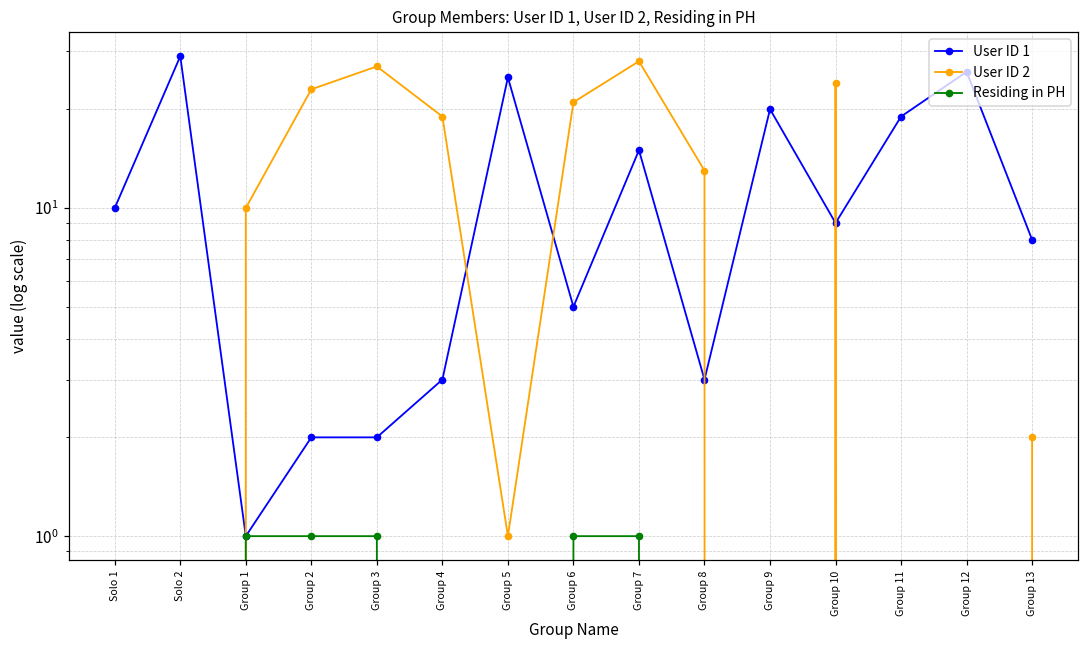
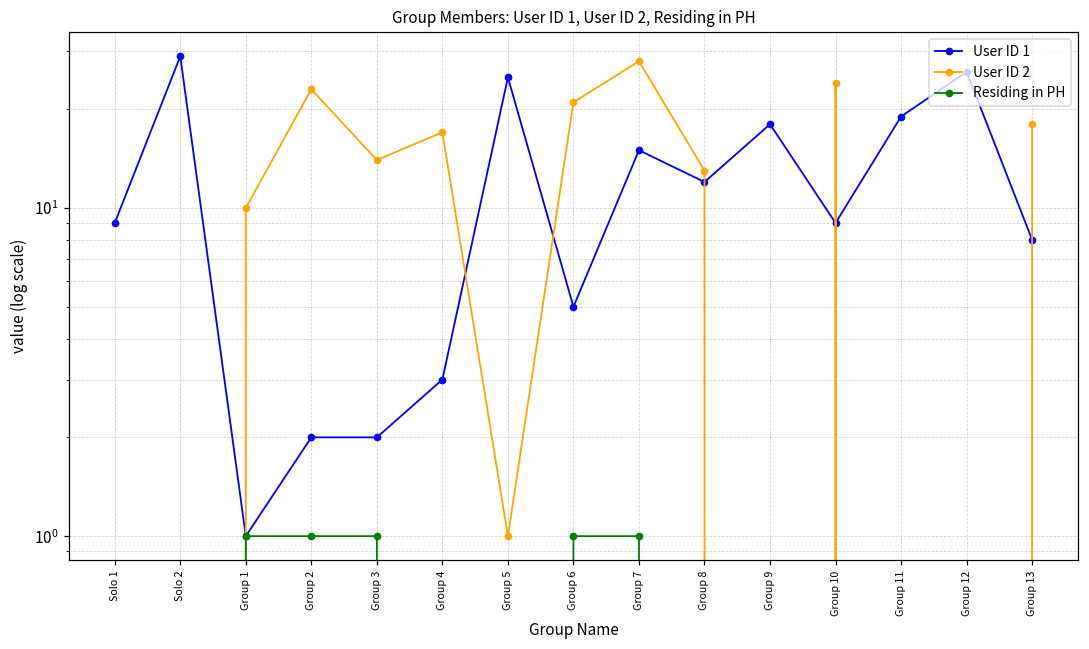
User ID 1, Solo 1: 10 -> 9
User ID 2, Group 3: 27 -> 14
User ID 2, Group 4: 19 -> 17
User ID 1, Group 8: 3 -> 12
User ID 1, Group 9: 20 -> 18
User ID 2, Group 13: 2 -> 18
